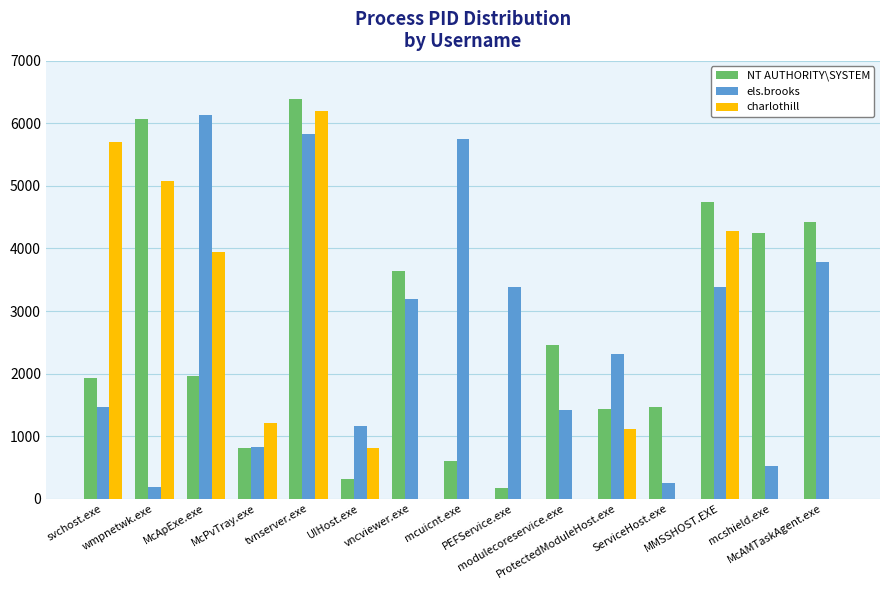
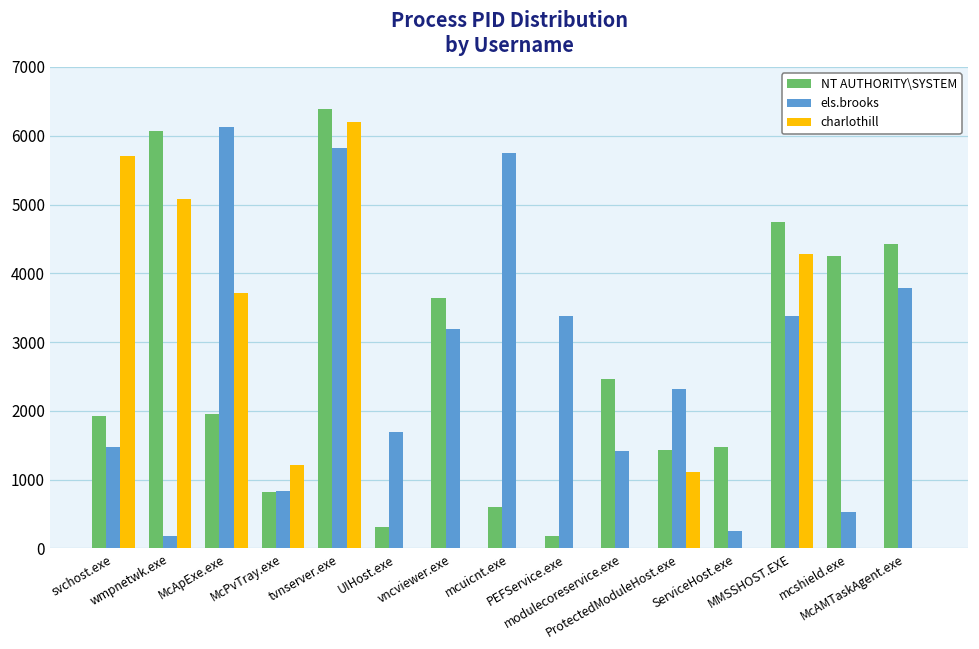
charlothill, McApExe.exe: 3900 -> 3700
els.brooks, UIHost.exe: 1200 -> 1700
charlothill, UIHost.exe: 800 -> 0
